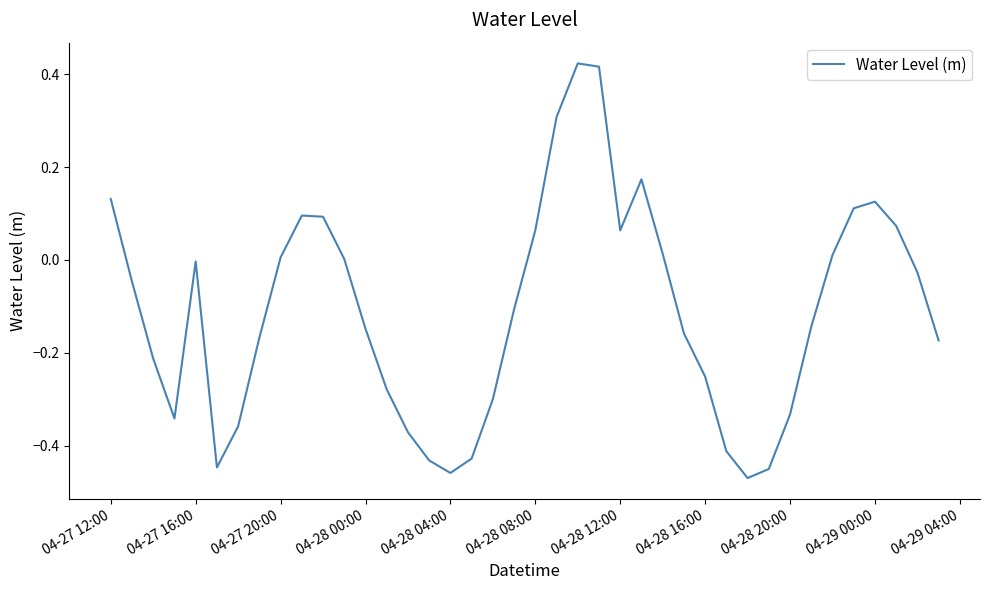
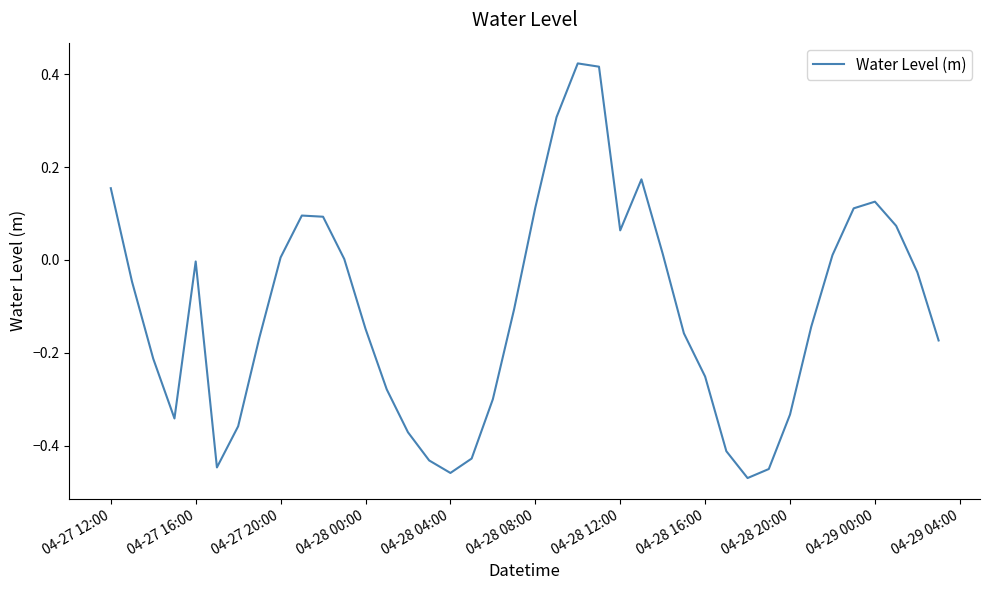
04-27 12:00: 0.13 -> 0.15
04-28 08:00: 0.06 -> 0.11
